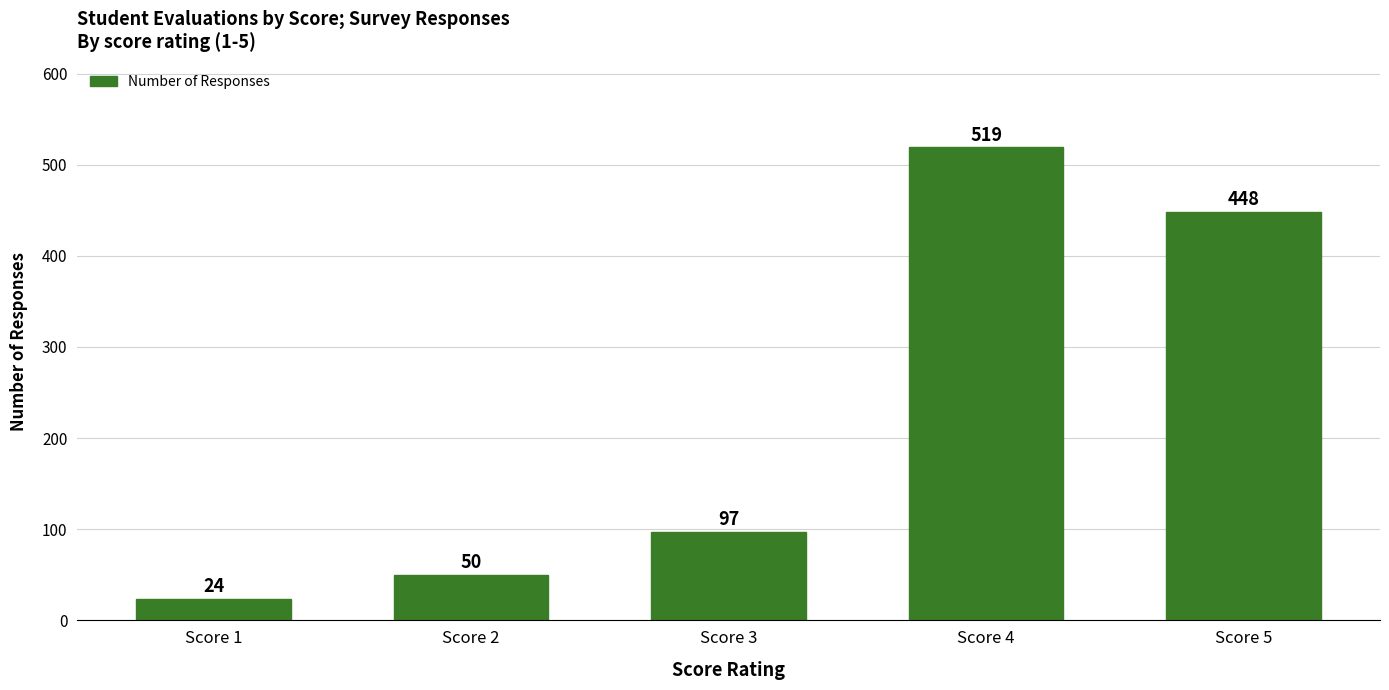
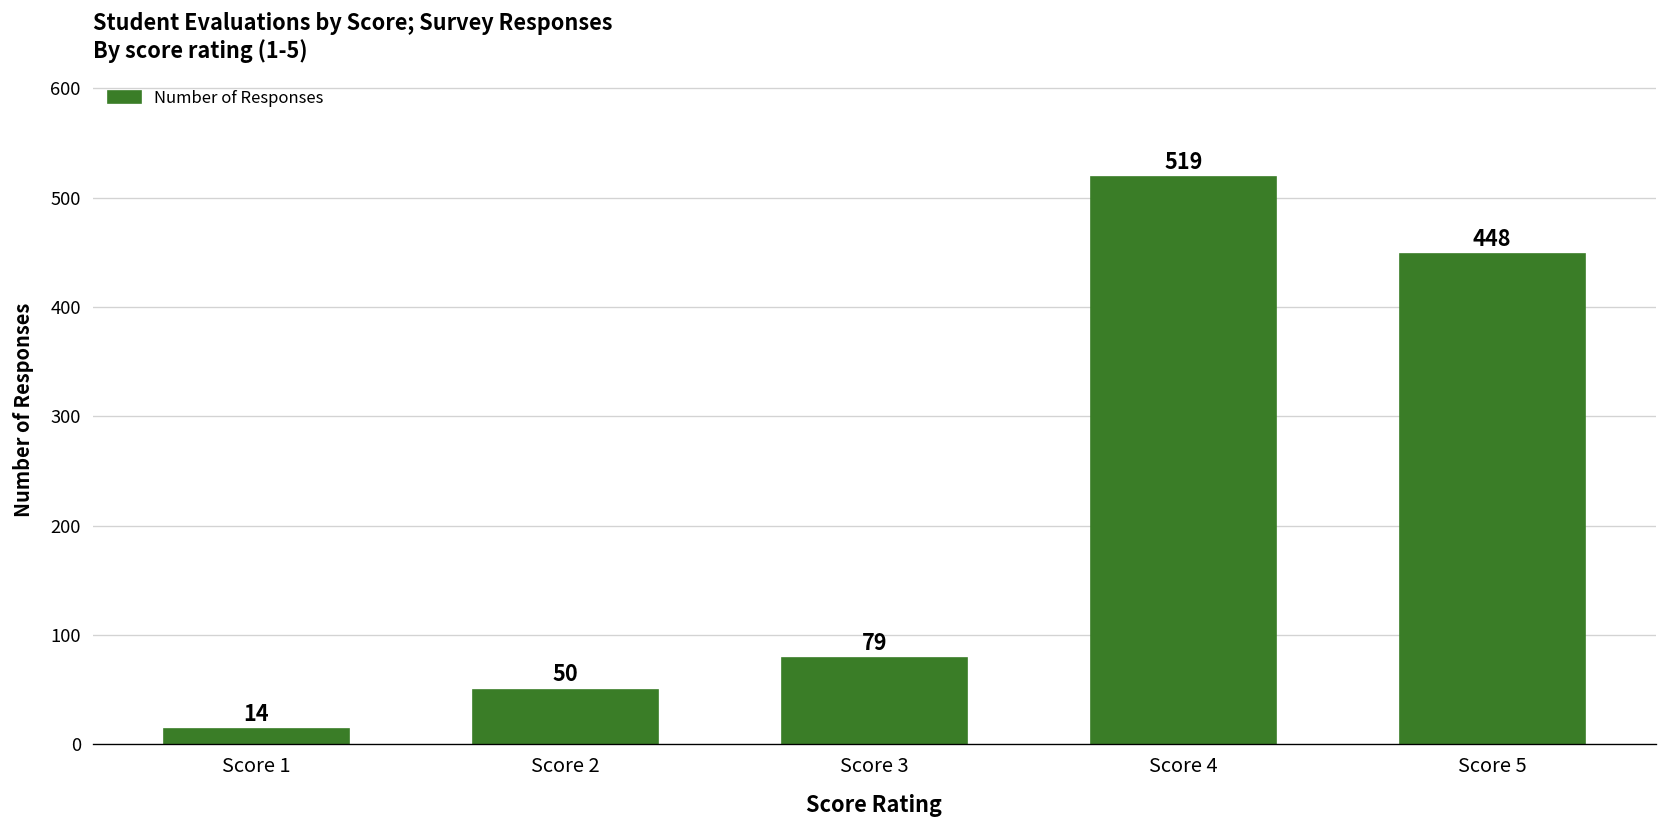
Score 1: 24 -> 14
Score 3: 97 -> 79
